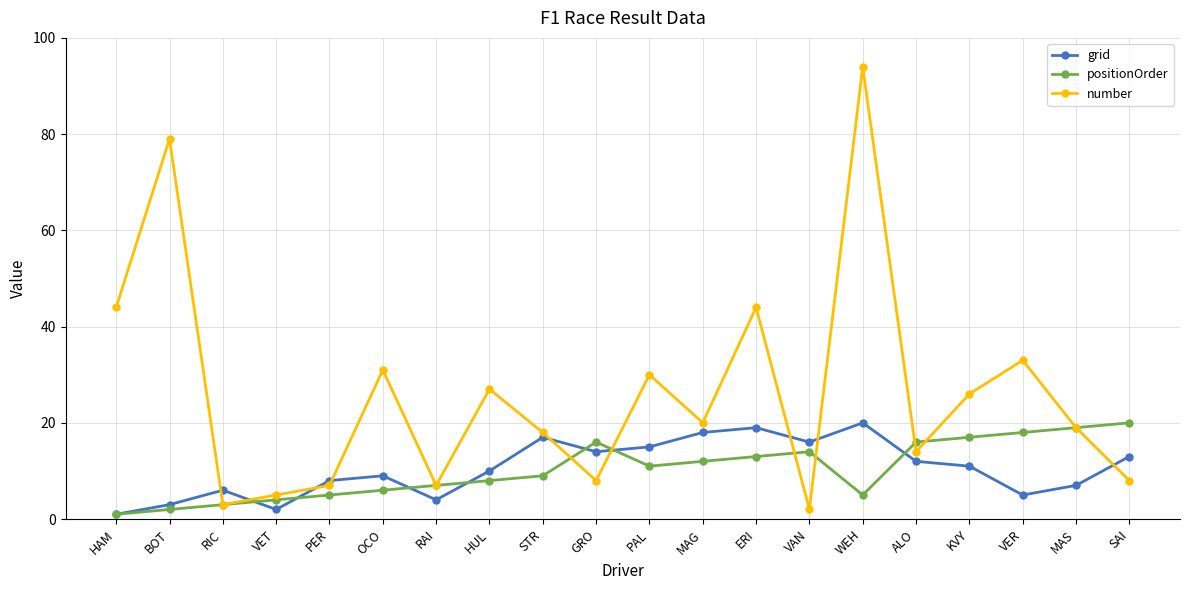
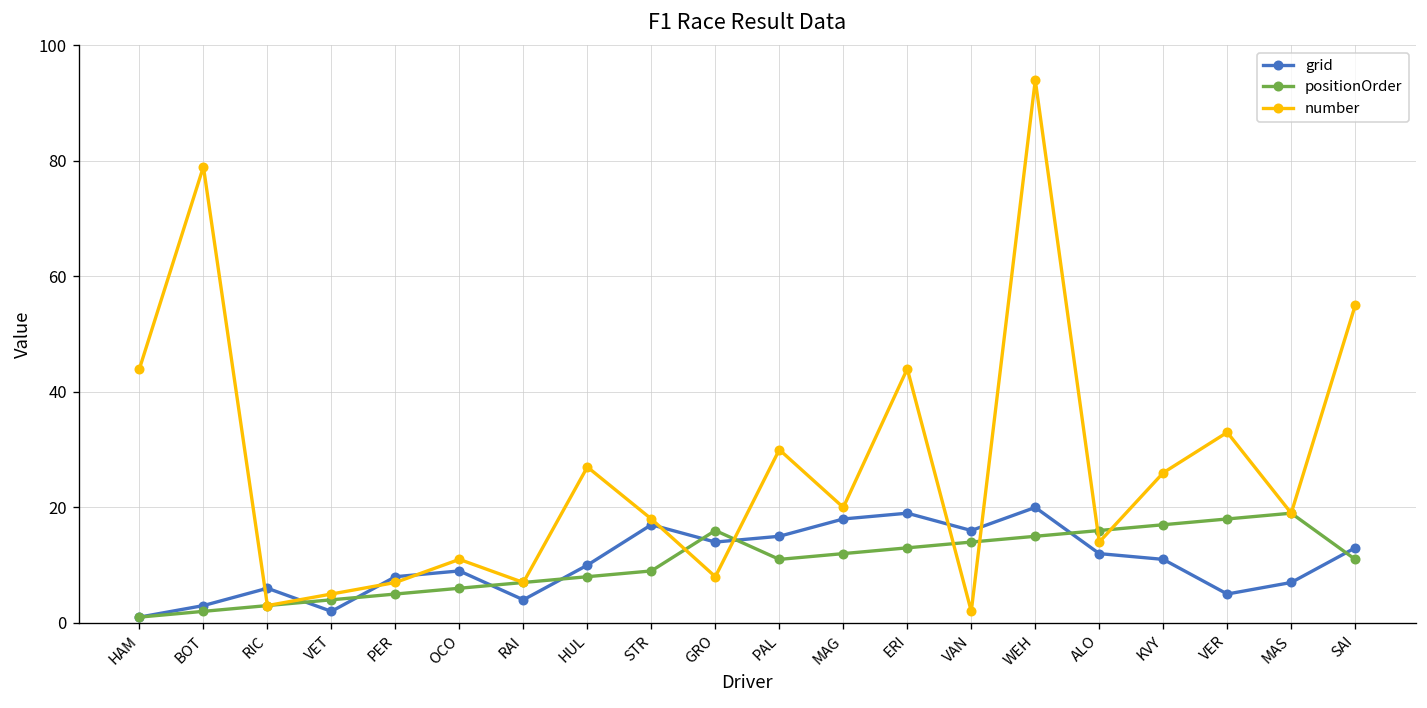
number, OCO: 31 -> 11
positionOrder, WEH: 5 -> 15
positionOrder, SAI: 20 -> 11
number, SAI: 8 -> 55
